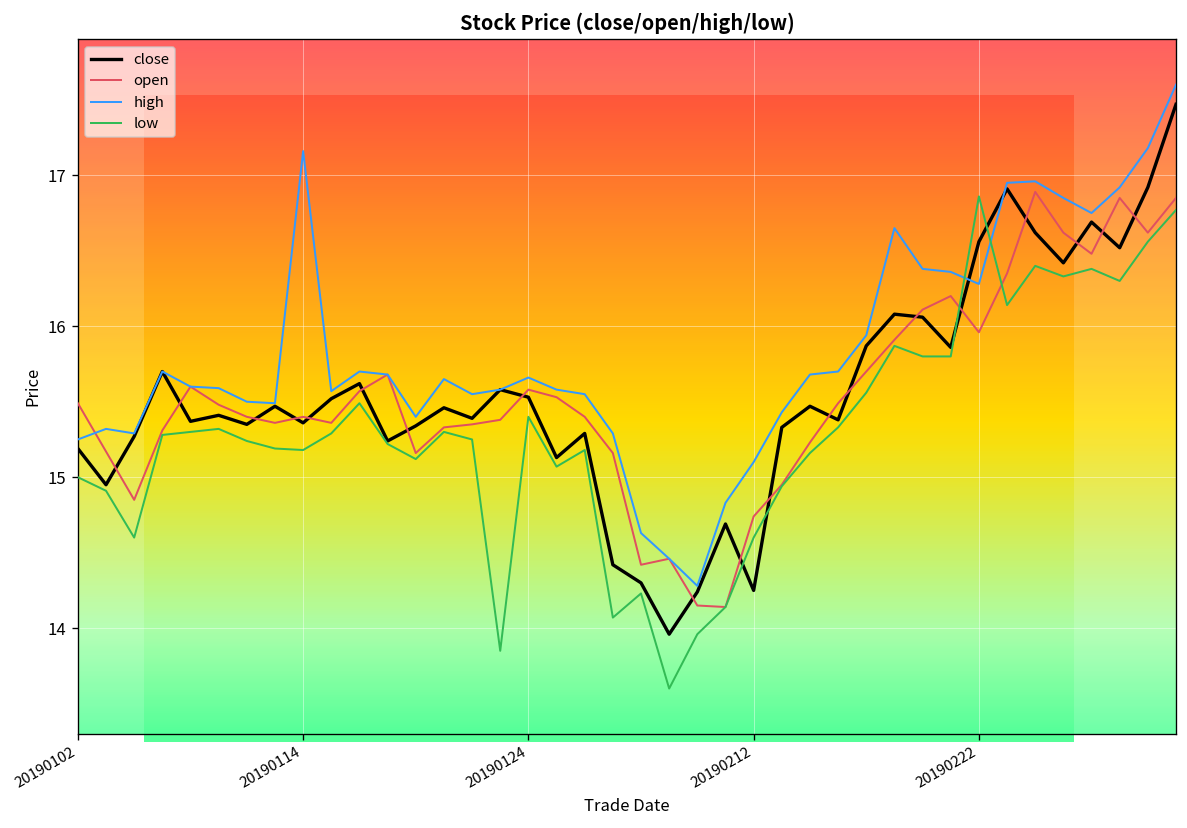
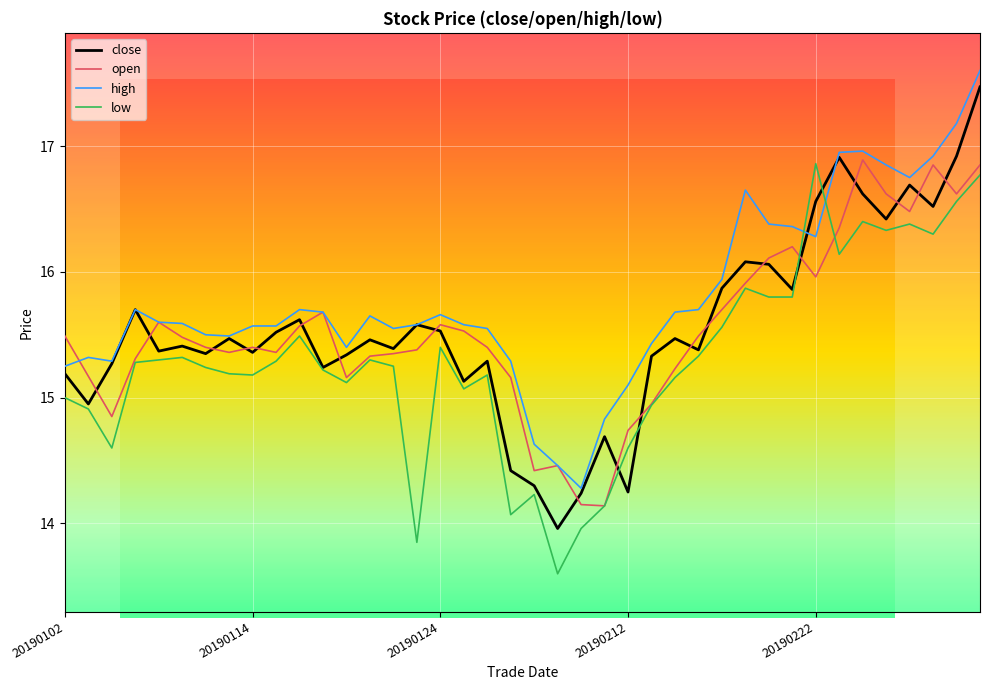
high, 20190114: 17.16 -> 15.57
